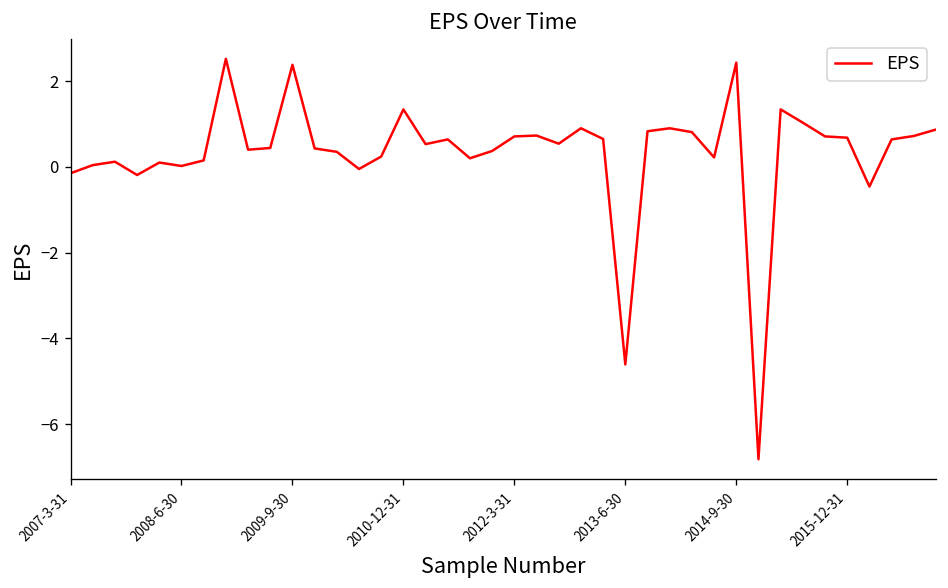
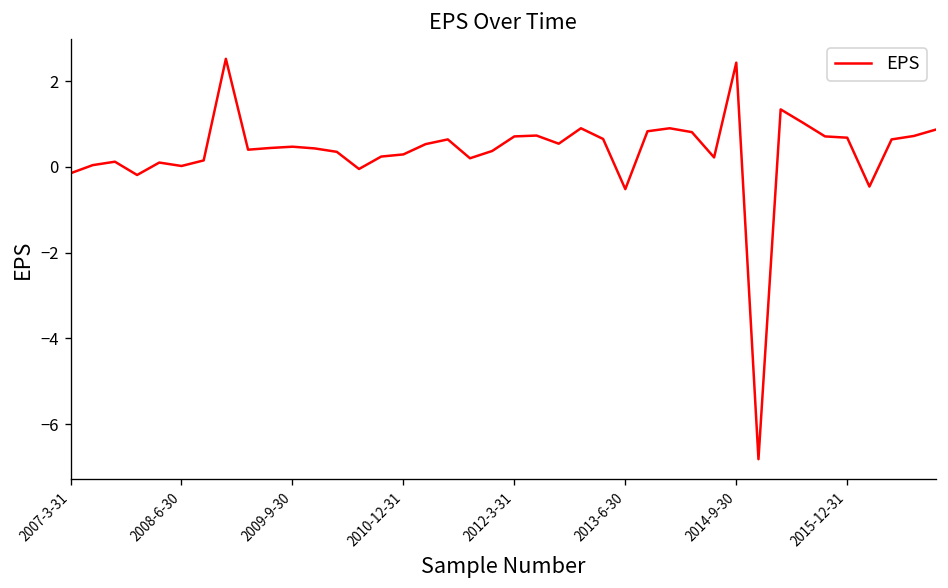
2009-9-30: 2.4 -> 0.5
2010-12-31: 1.3 -> 0.3
2013-6-30: -4.6 -> -0.5
